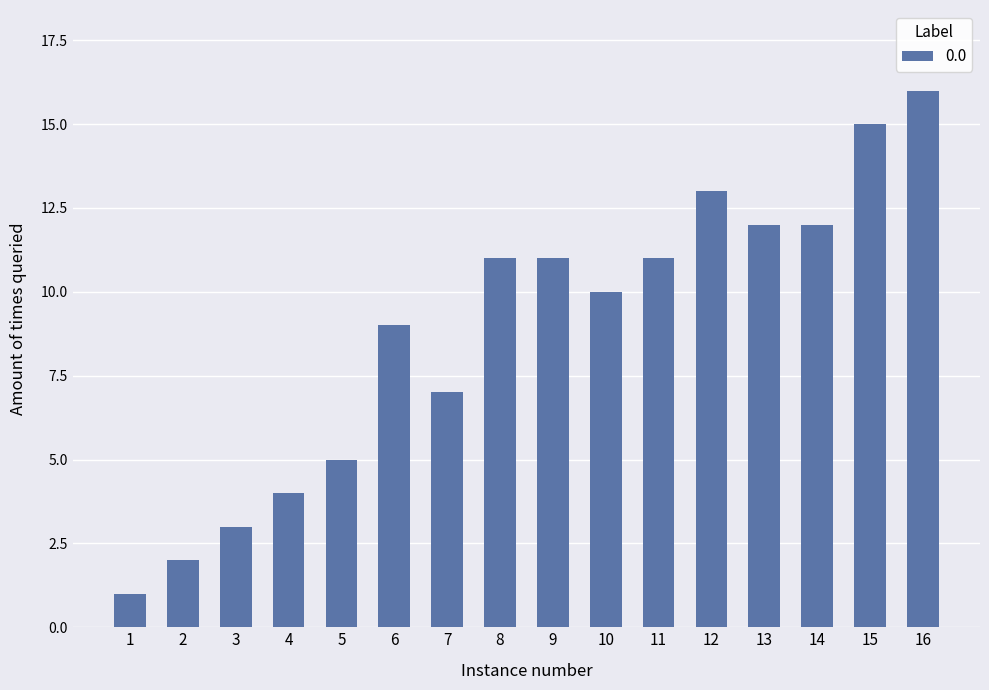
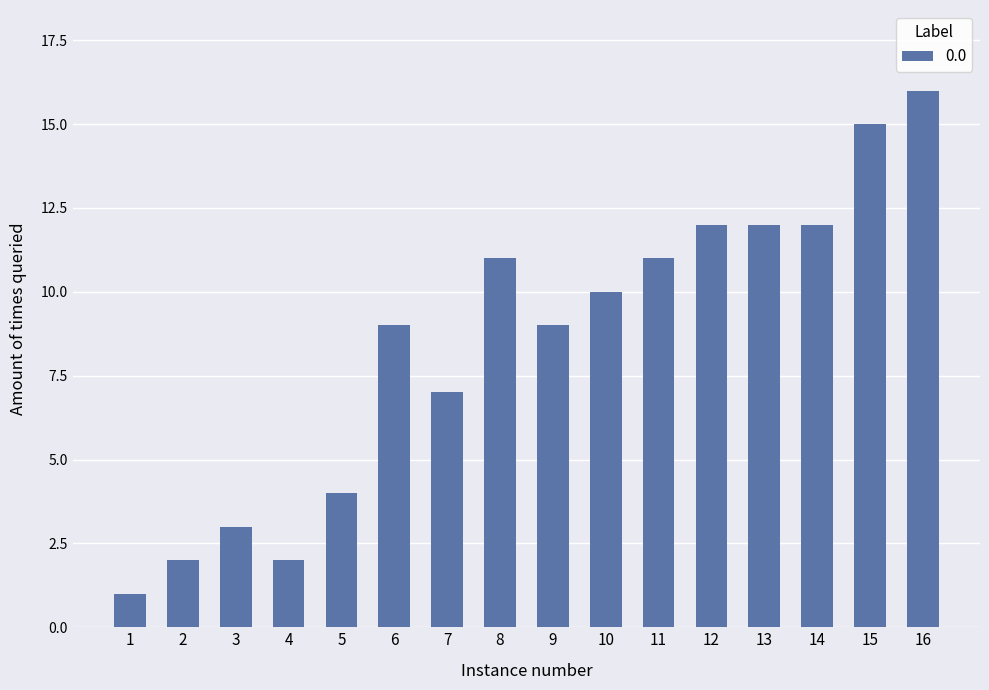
4: 4 -> 2
5: 5 -> 4
9: 11 -> 9
12: 13 -> 12
